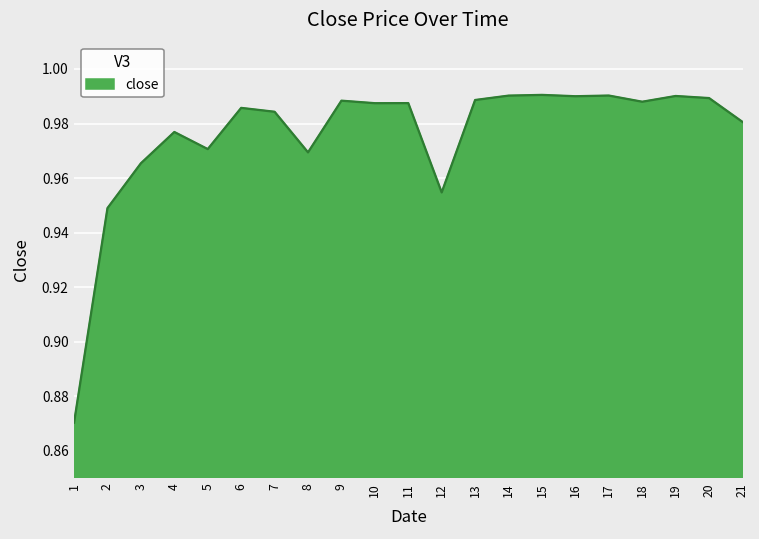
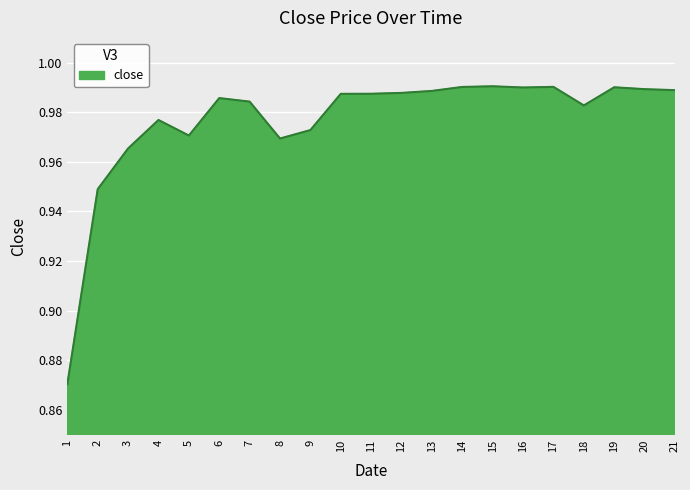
9: 0.988 -> 0.973
12: 0.955 -> 0.988
18: 0.988 -> 0.983
21: 0.981 -> 0.989
